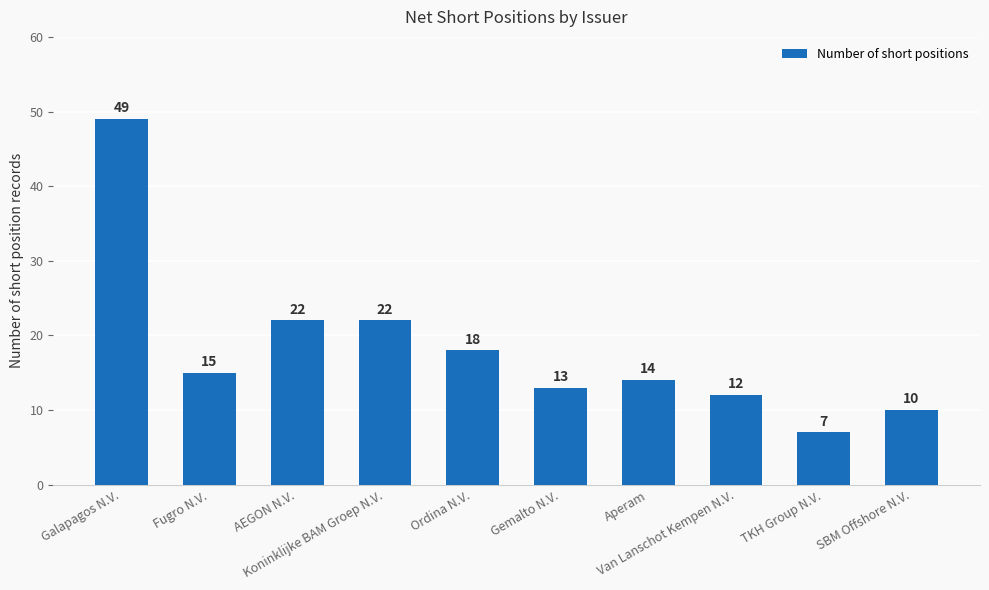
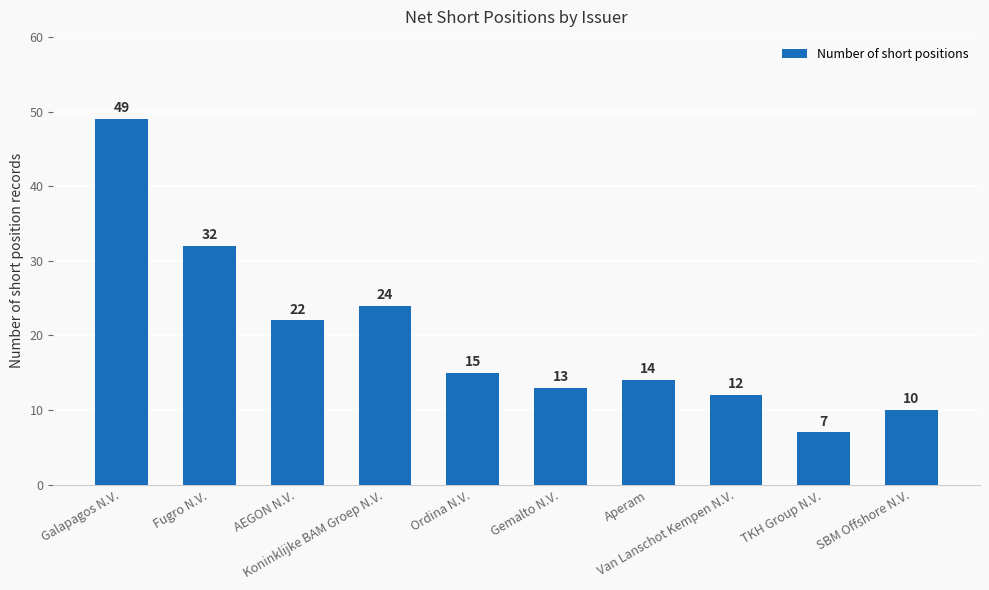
Fugro N.V.: 15 -> 32
Koninklijke BAM Groep N.V.: 22 -> 24
Ordina N.V.: 18 -> 15
